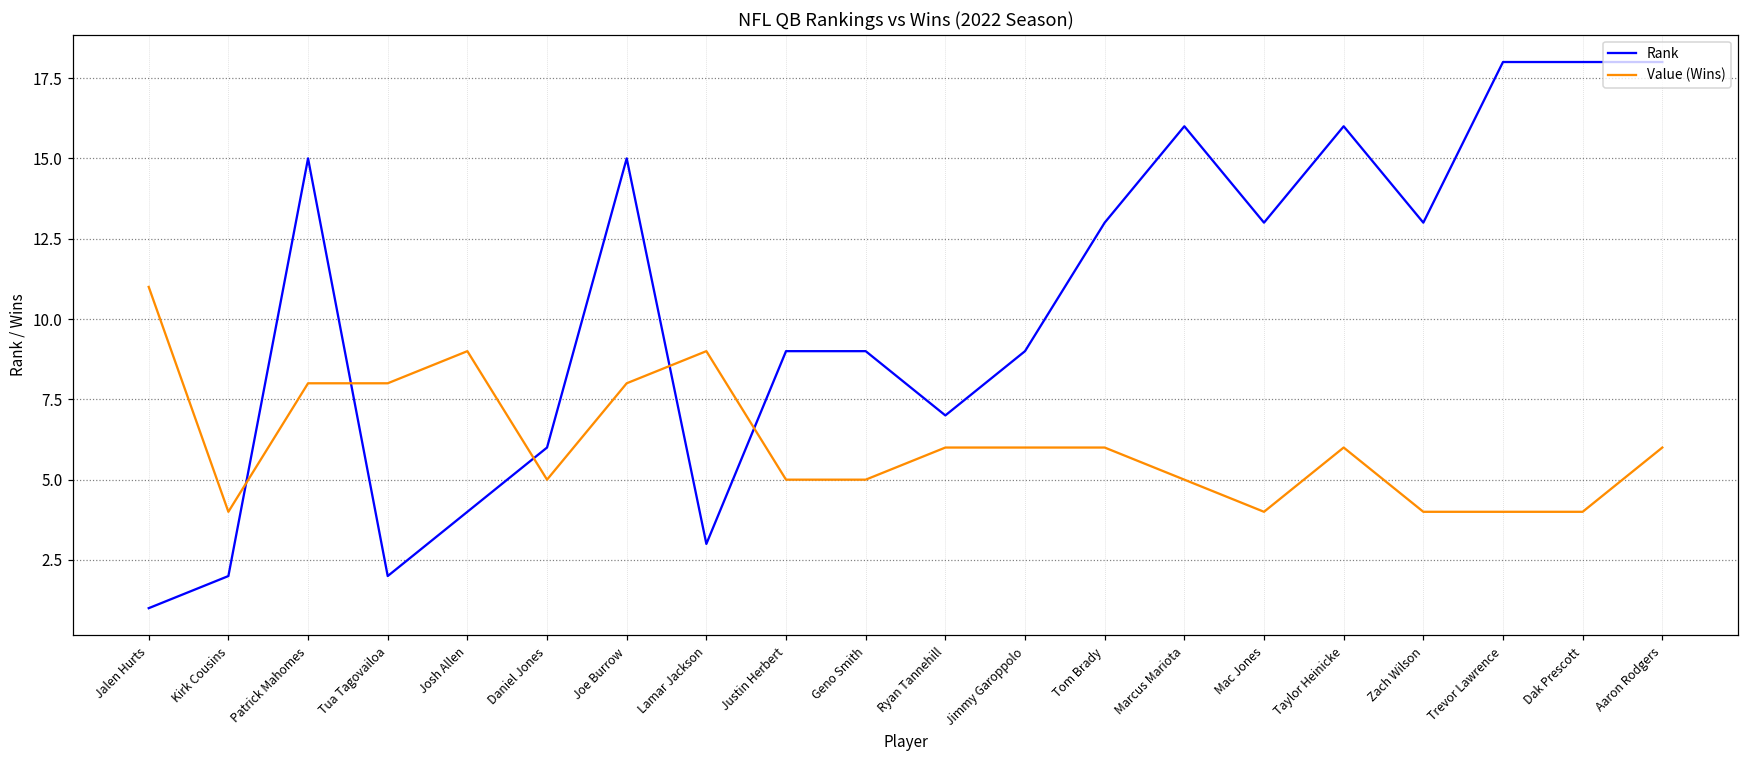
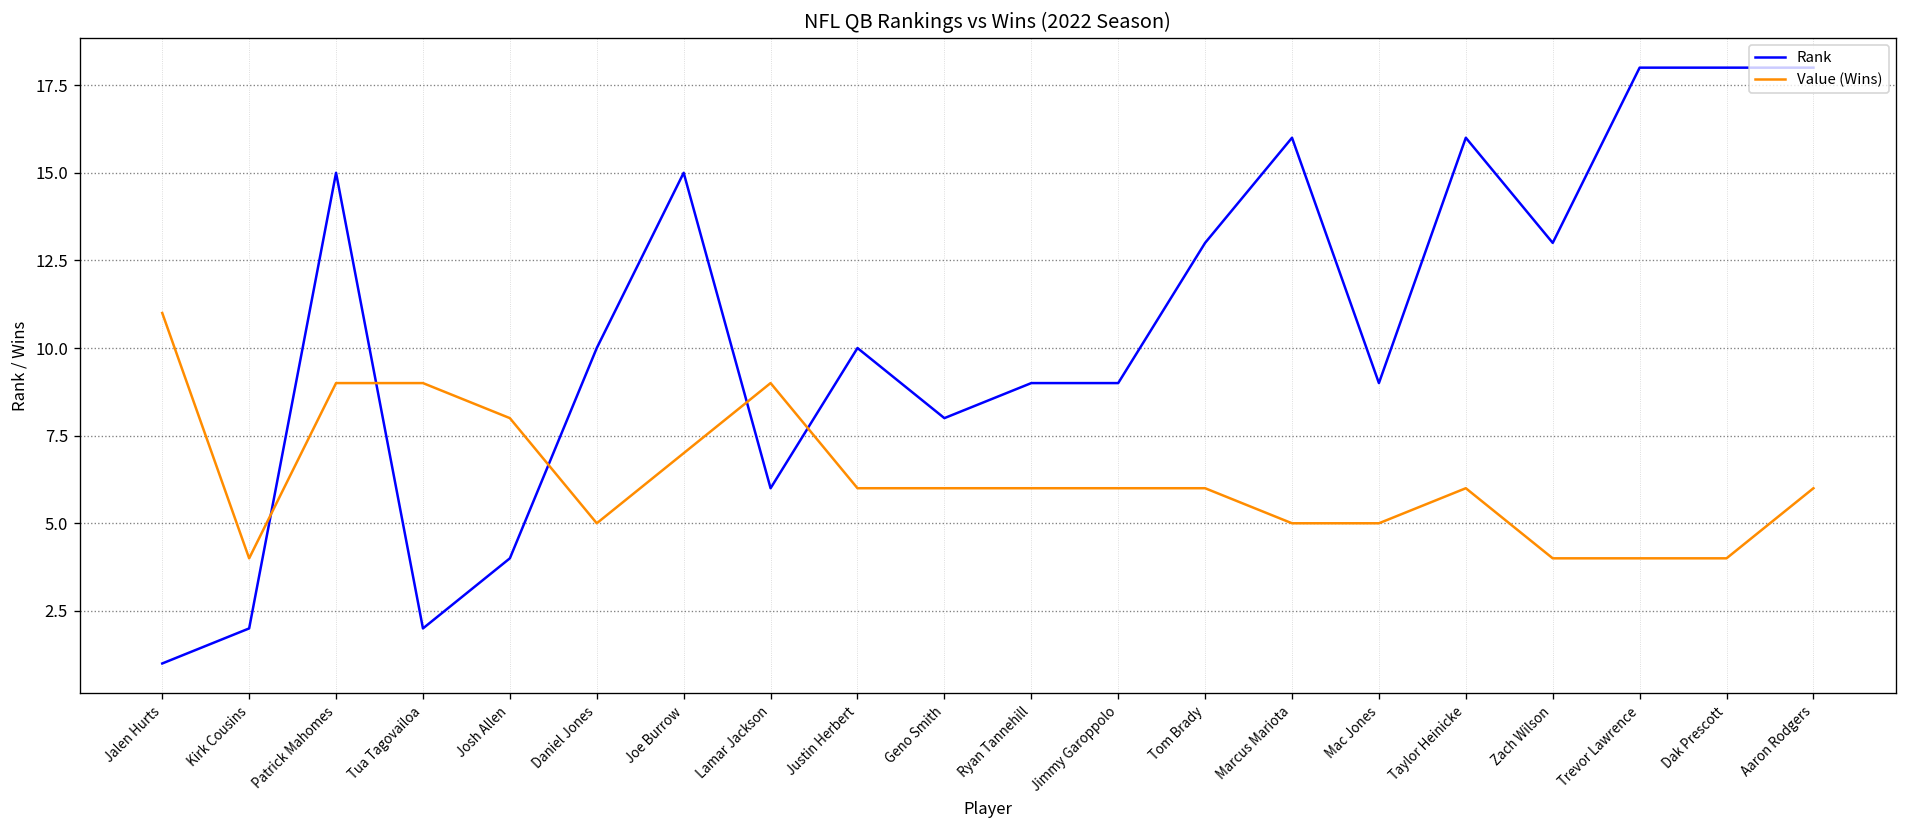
Value (Wins), Patrick Mahomes: 8 -> 9
Value (Wins), Tua Tagovailoa: 8 -> 9
Value (Wins), Josh Allen: 9 -> 8
Rank, Daniel Jones: 6 -> 10
Value (Wins), Joe Burrow: 8 -> 7
Rank, Lamar Jackson: 3 -> 6
Rank, Justin Herbert: 9 -> 10
Value (Wins), Justin Herbert: 5 -> 6
Rank, Geno Smith: 9 -> 8
Value (Wins), Geno Smith: 5 -> 6
Rank, Ryan Tannehill: 7 -> 9
Rank, Mac Jones: 13 -> 9
Value (Wins), Mac Jones: 4 -> 5
